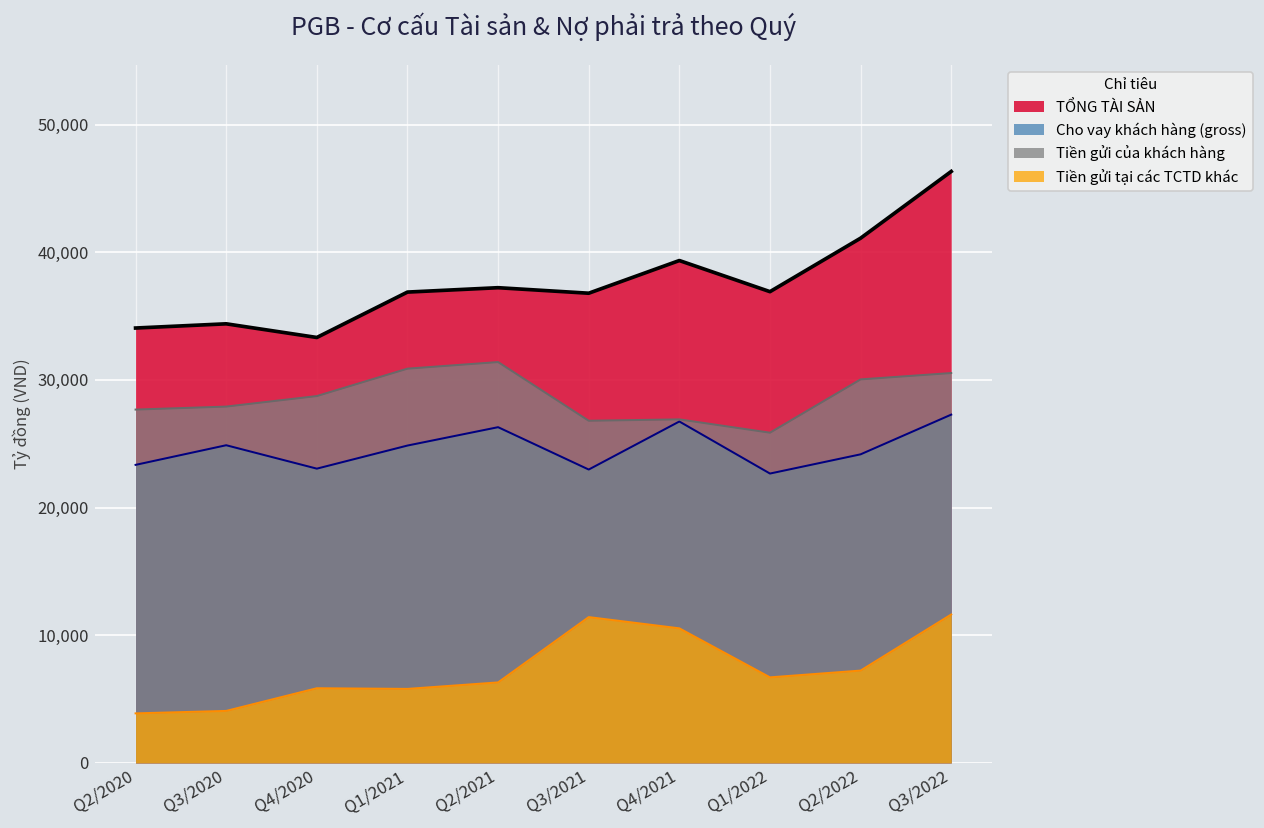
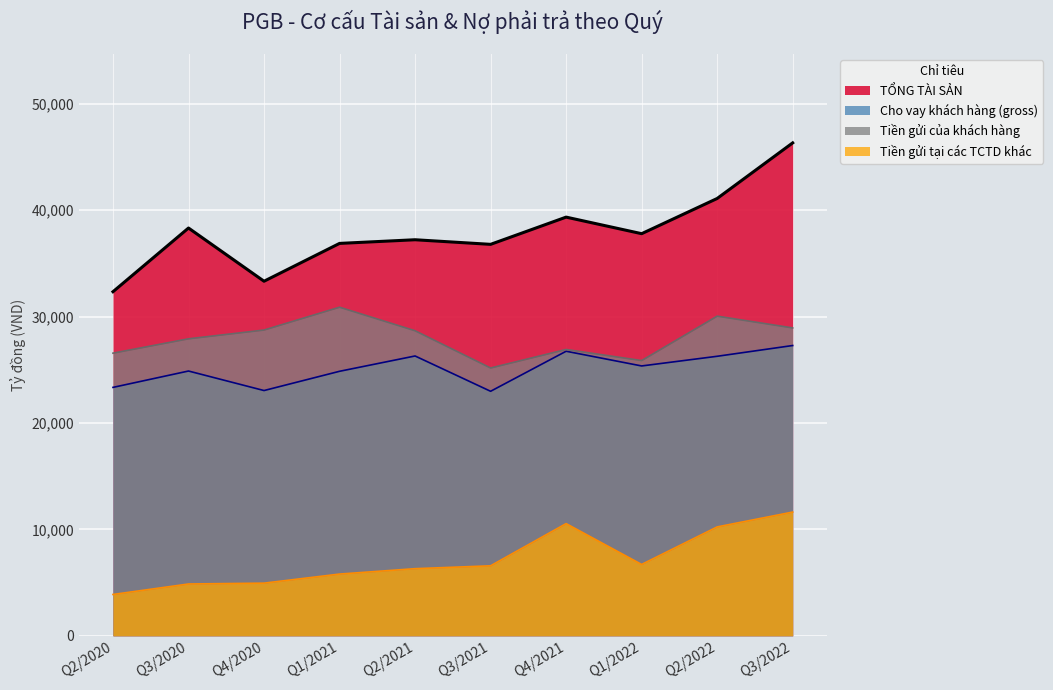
TỔNG TÀI SẢN, Q2/2020: 34,100 -> 32,300
Tiền gửi của khách hàng, Q2/2020: 27,700 -> 26,600
TỔNG TÀI SẢN, Q3/2020: 34,400 -> 38,300
Tiền gửi tại các TCTD khác, Q3/2020: 4,100 -> 4,900
Tiền gửi tại các TCTD khác, Q4/2020: 5,800 -> 4,900
Tiền gửi của khách hàng, Q2/2021: 31,400 -> 28,700
Tiền gửi của khách hàng, Q3/2021: 26,800 -> 25,200
Tiền gửi tại các TCTD khác, Q3/2021: 11,400 -> 6,600
TỔNG TÀI SẢN, Q1/2022: 36,900 -> 37,800
Cho vay khách hàng (gross), Q1/2022: 22,700 -> 25,400
Cho vay khách hàng (gross), Q2/2022: 24,200 -> 26,300
Tiền gửi tại các TCTD khác, Q2/2022: 7,200 -> 10,200
Tiền gửi của khách hàng, Q3/2022: 30,500 -> 28,900
